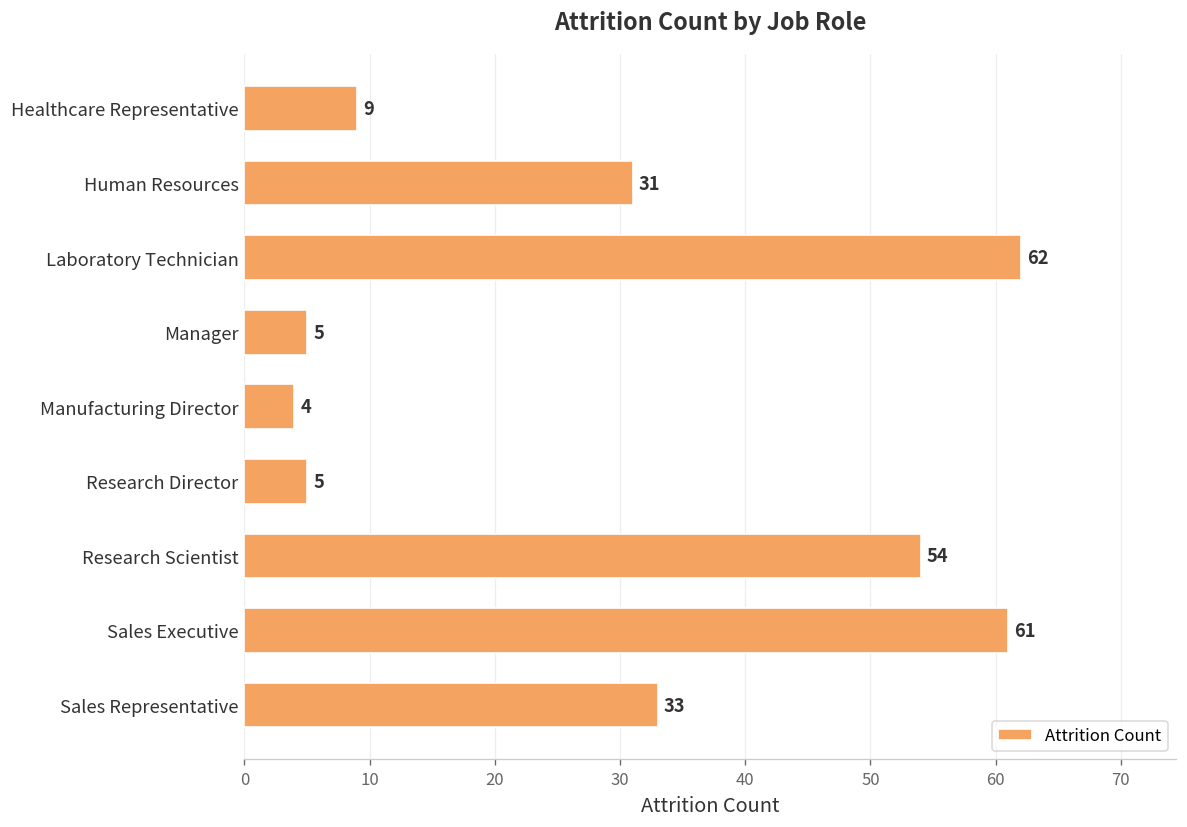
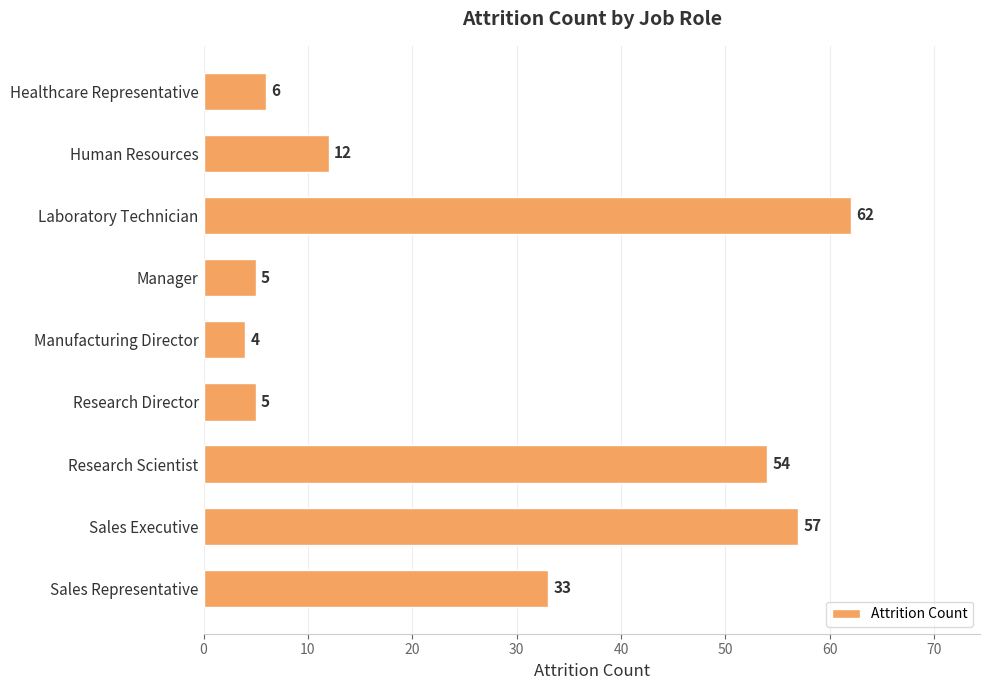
Healthcare Representative: 9 -> 6
Human Resources: 31 -> 12
Sales Executive: 61 -> 57
